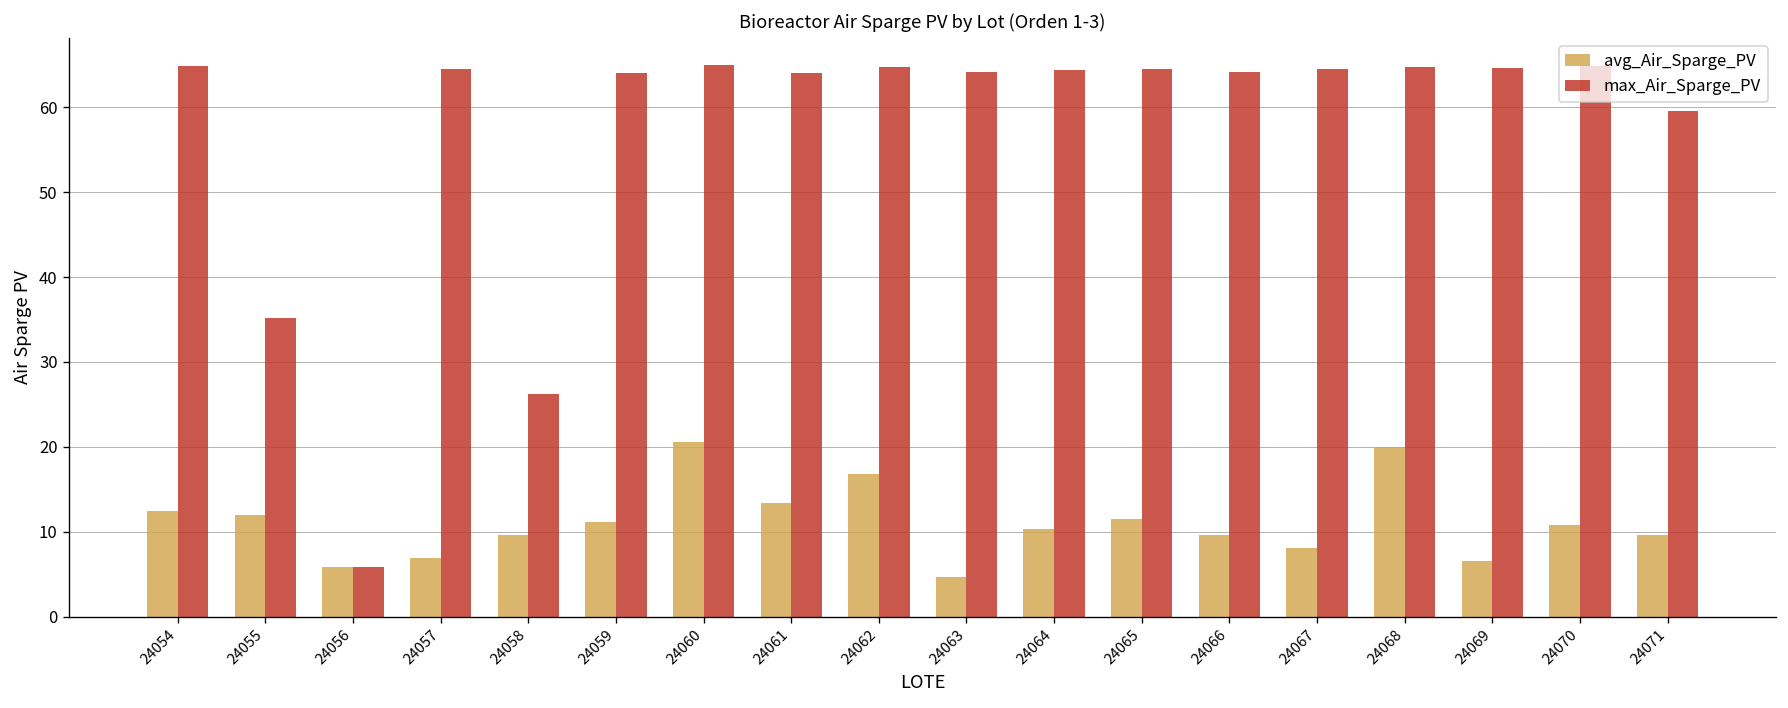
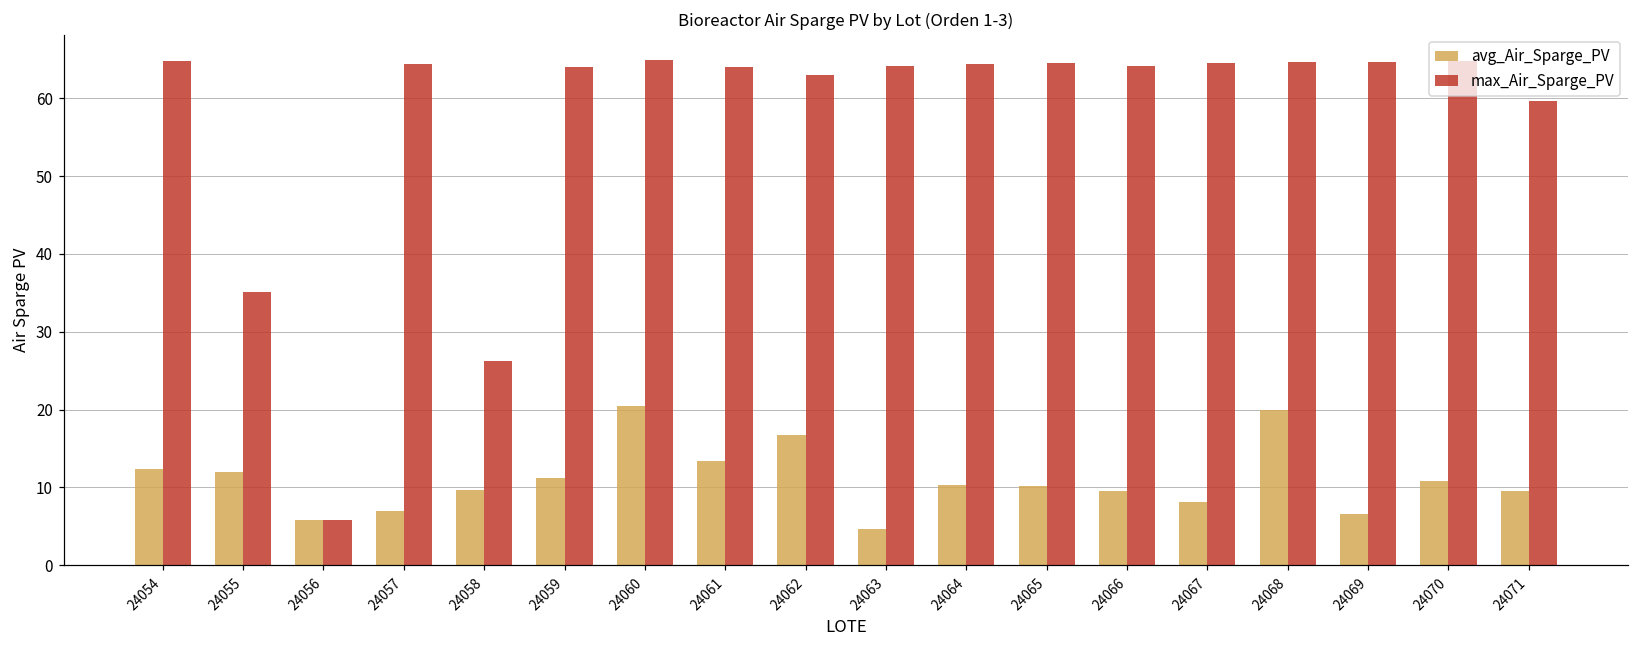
max_Air_Sparge_PV, 24062: 65 -> 63
avg_Air_Sparge_PV, 24065: 11 -> 10
